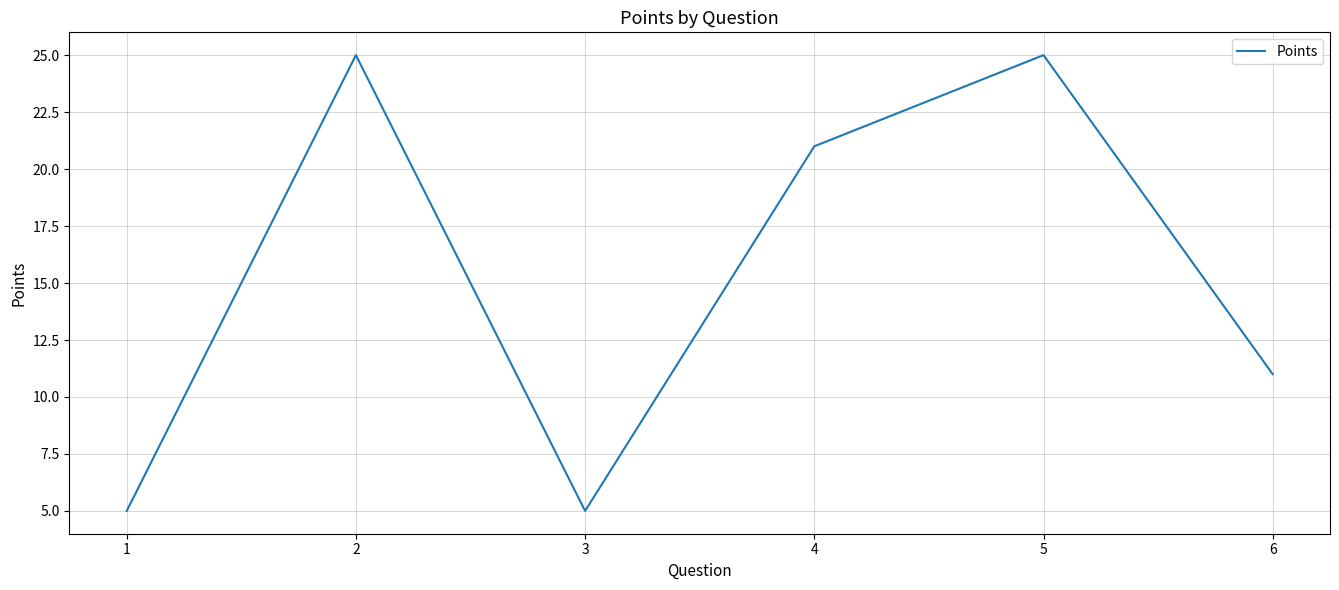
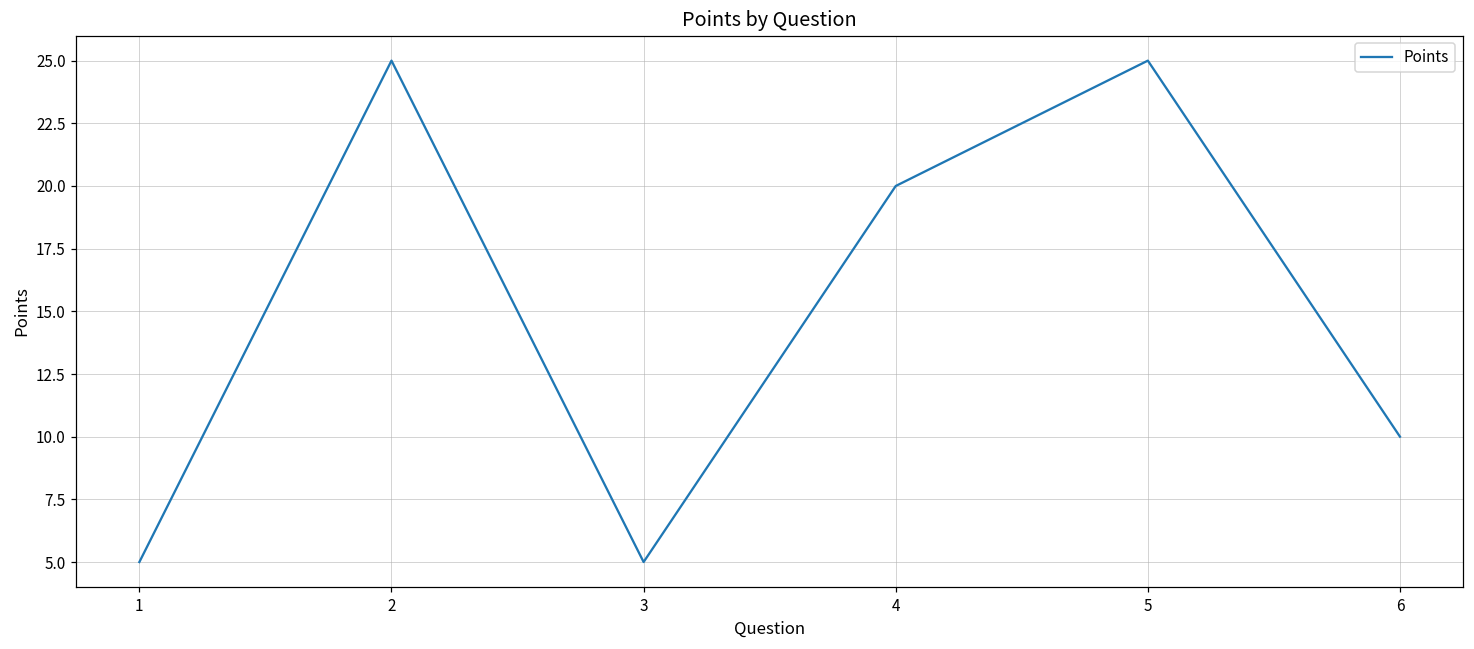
4: 21 -> 20
6: 11 -> 10
